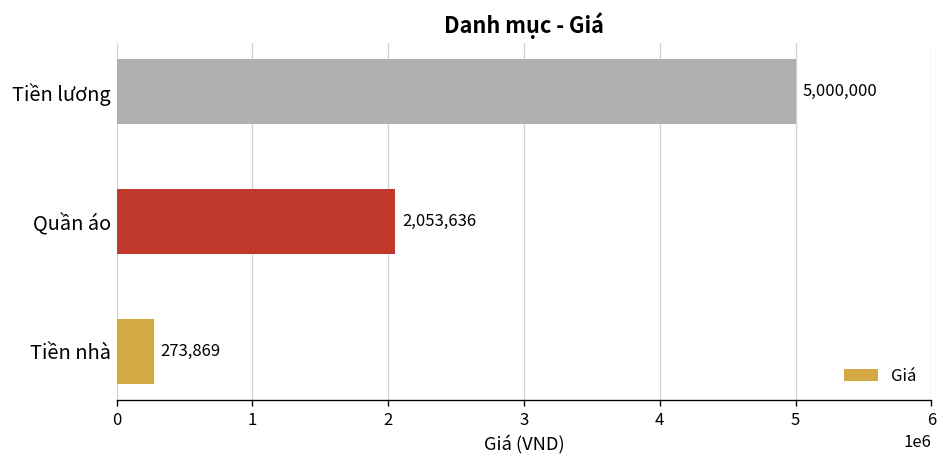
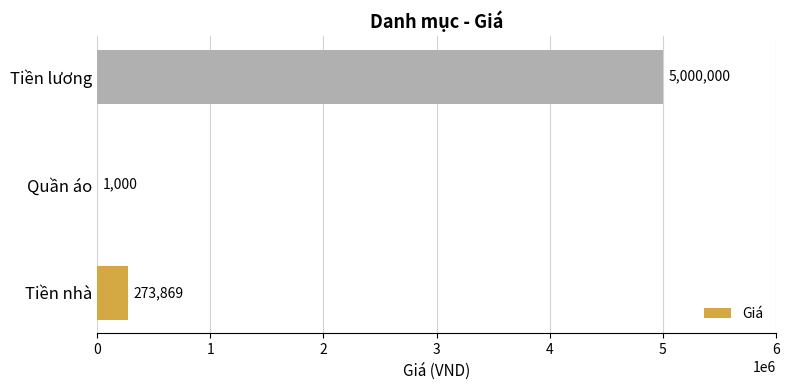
Quần áo: 2,053,636 -> 1,000
